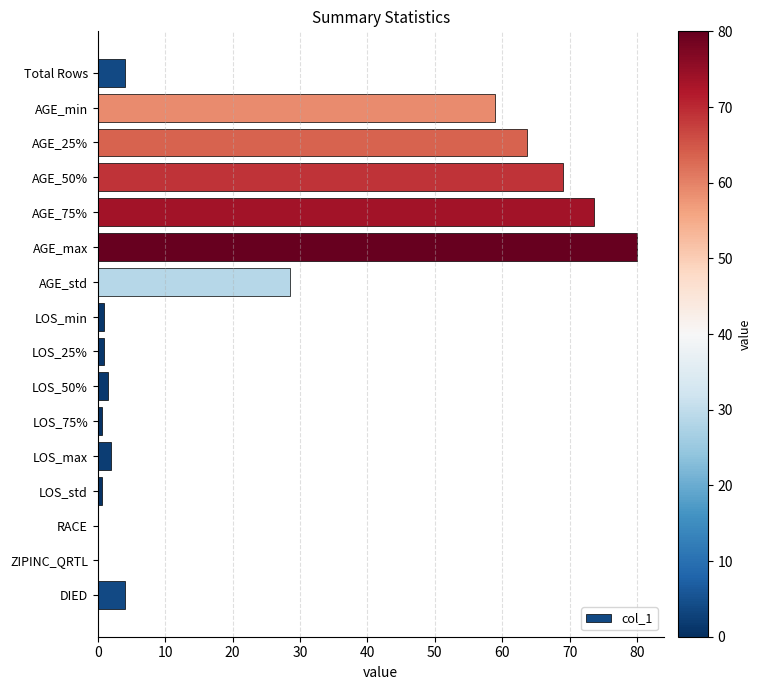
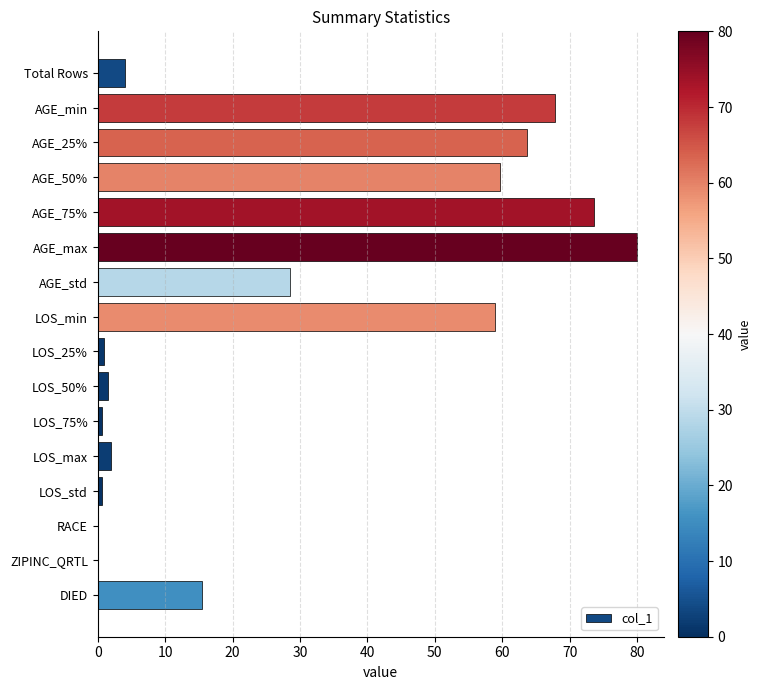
AGE_min: 59 -> 68
AGE_50%: 69 -> 60
LOS_min: 1 -> 59
DIED: 4 -> 16
